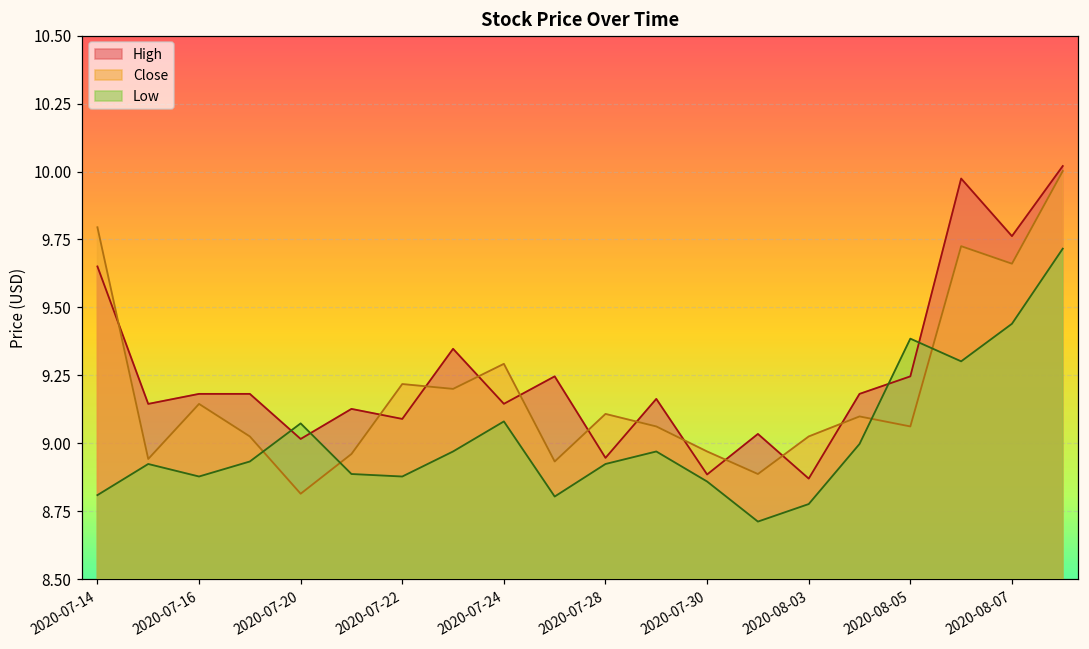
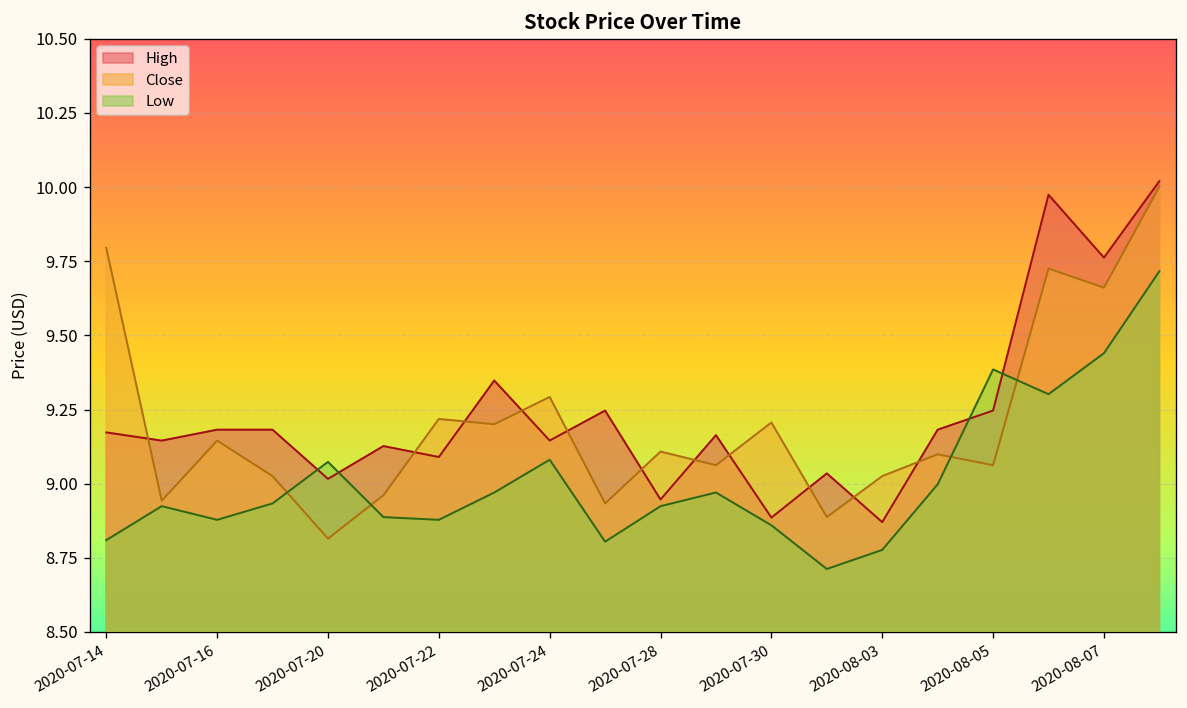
High, 2020-07-14: 9.65 -> 9.17
Close, 2020-07-30: 8.97 -> 9.21
